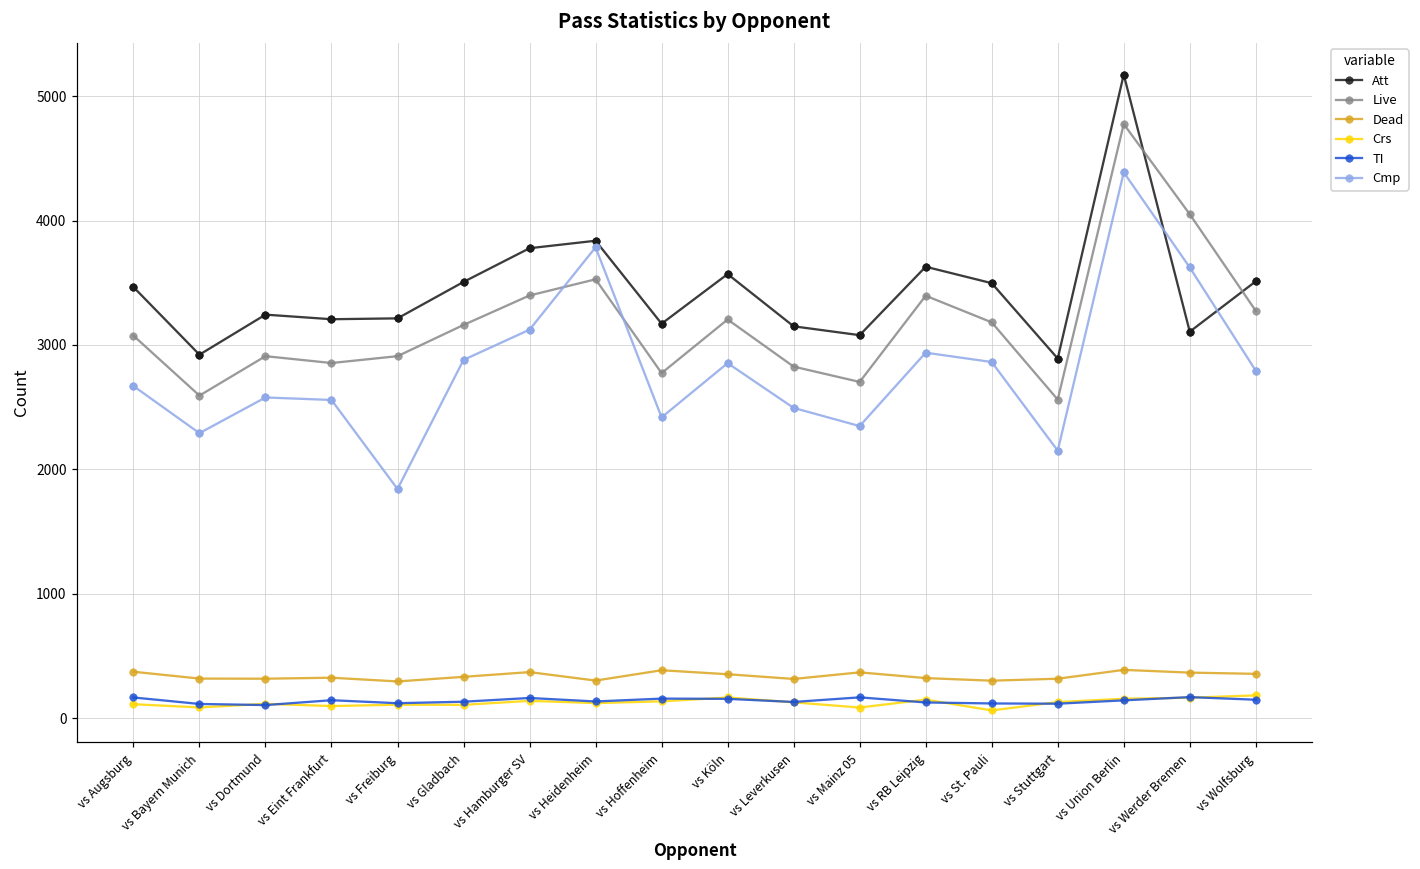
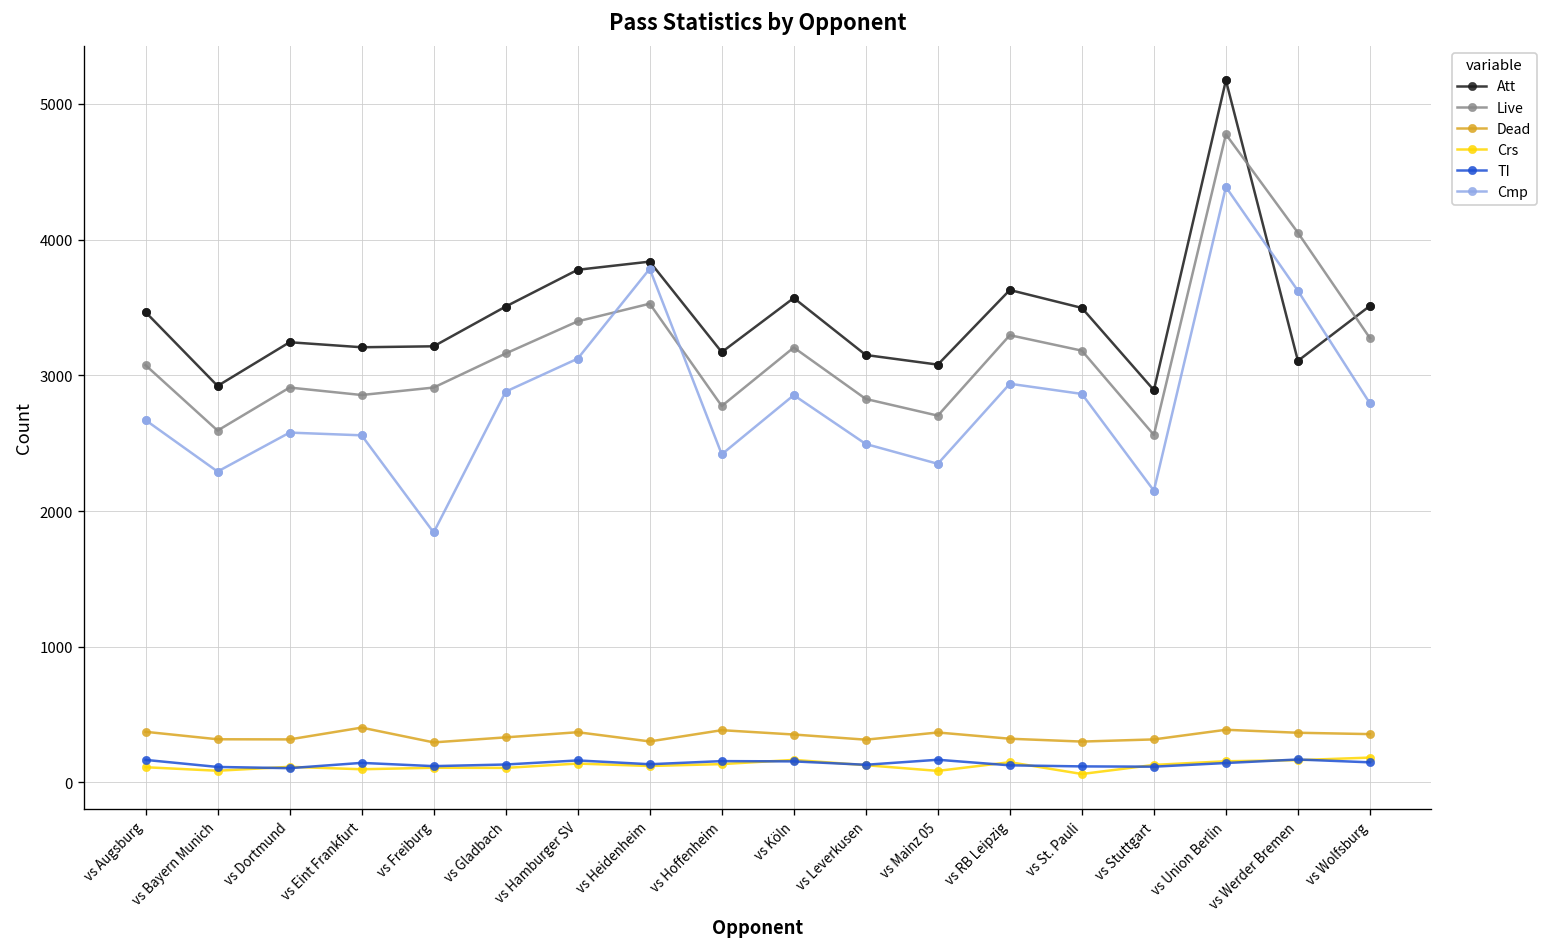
Dead, vs Eint Frankfurt: 330 -> 400
Live, vs RB Leipzig: 3400 -> 3300
